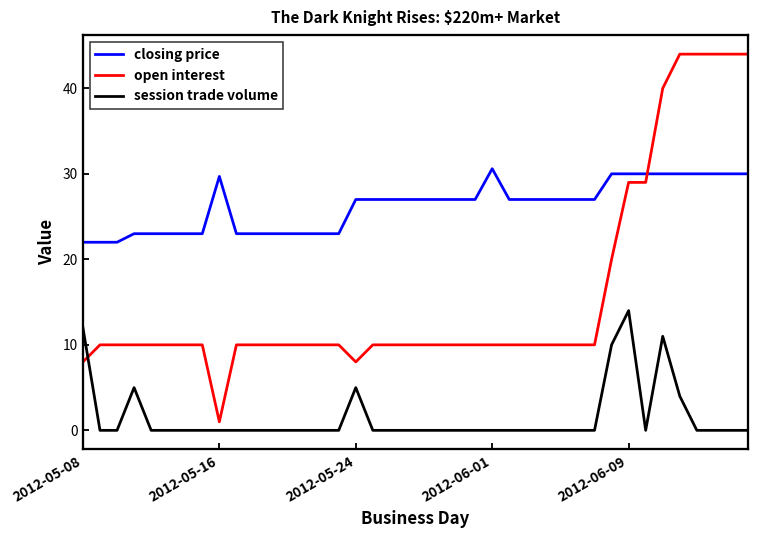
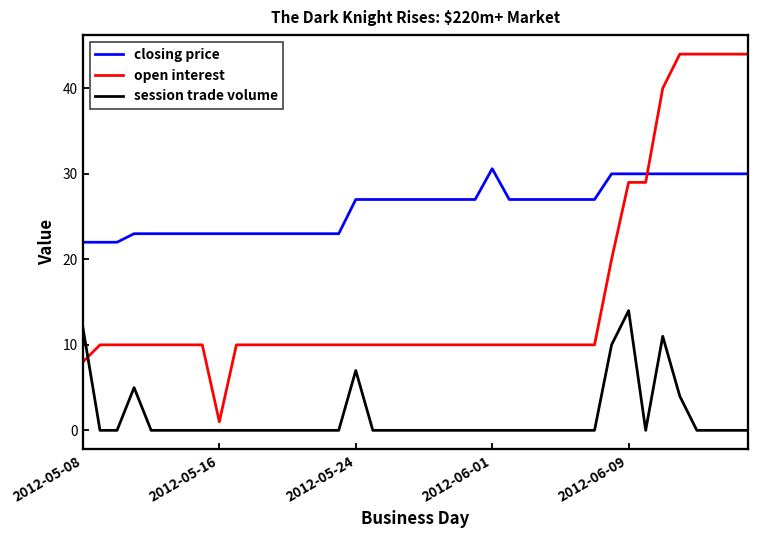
closing price, 2012-05-16: 30 -> 23
open interest, 2012-05-24: 8 -> 10
session trade volume, 2012-05-24: 5 -> 7
